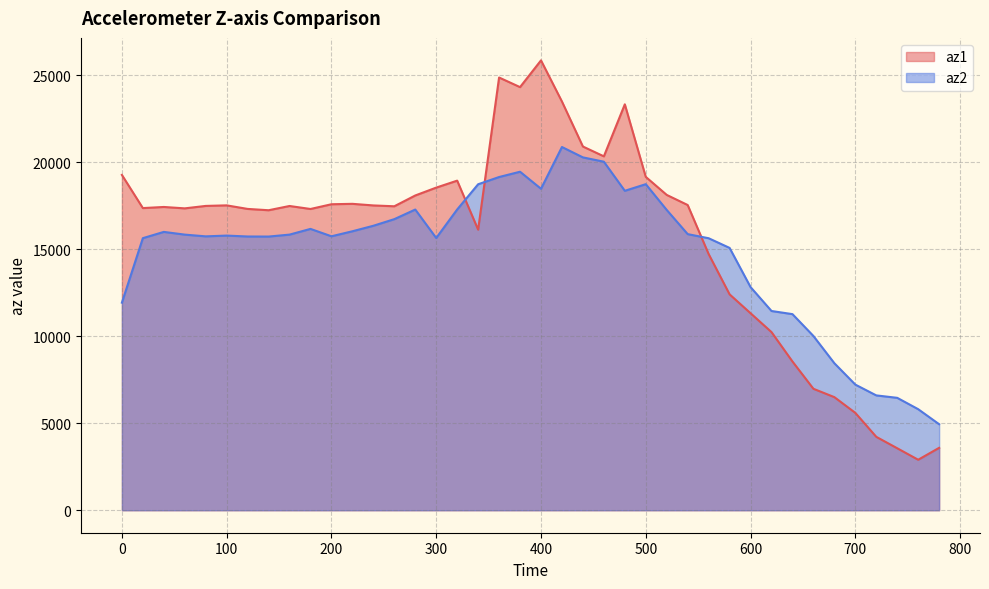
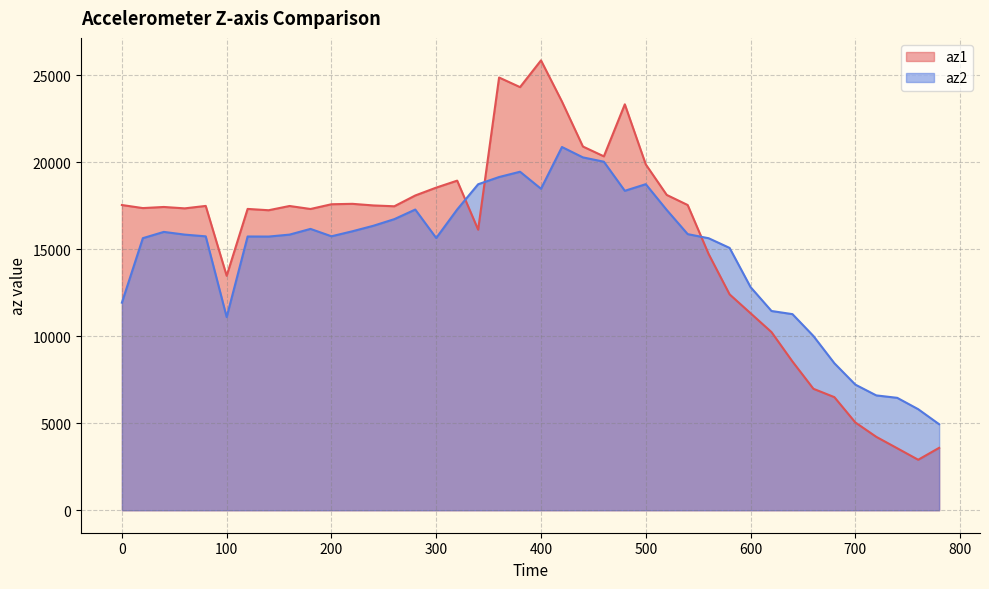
az1, 0: 19300 -> 17500
az1, 100: 17500 -> 13500
az2, 100: 15800 -> 11100
az1, 500: 19100 -> 19900
az1, 700: 5600 -> 5000
